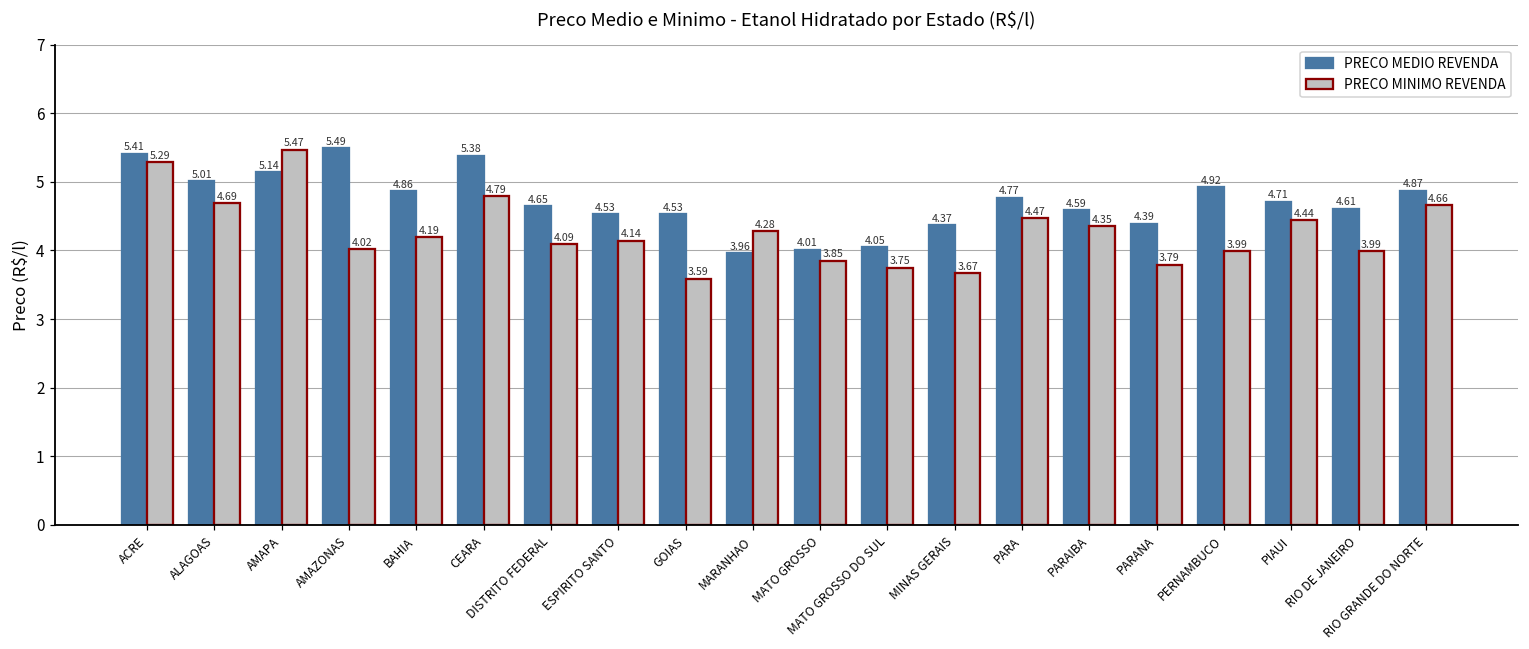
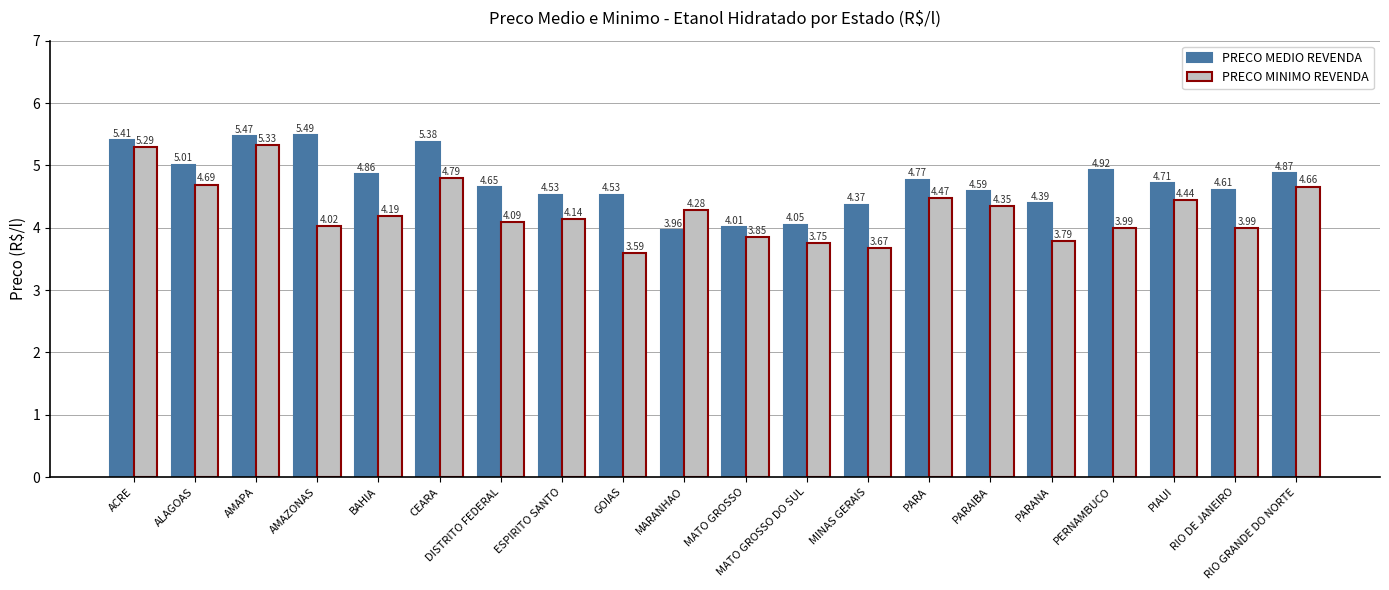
PRECO MEDIO REVENDA, AMAPA: 5.14 -> 5.47
PRECO MINIMO REVENDA, AMAPA: 5.47 -> 5.33
